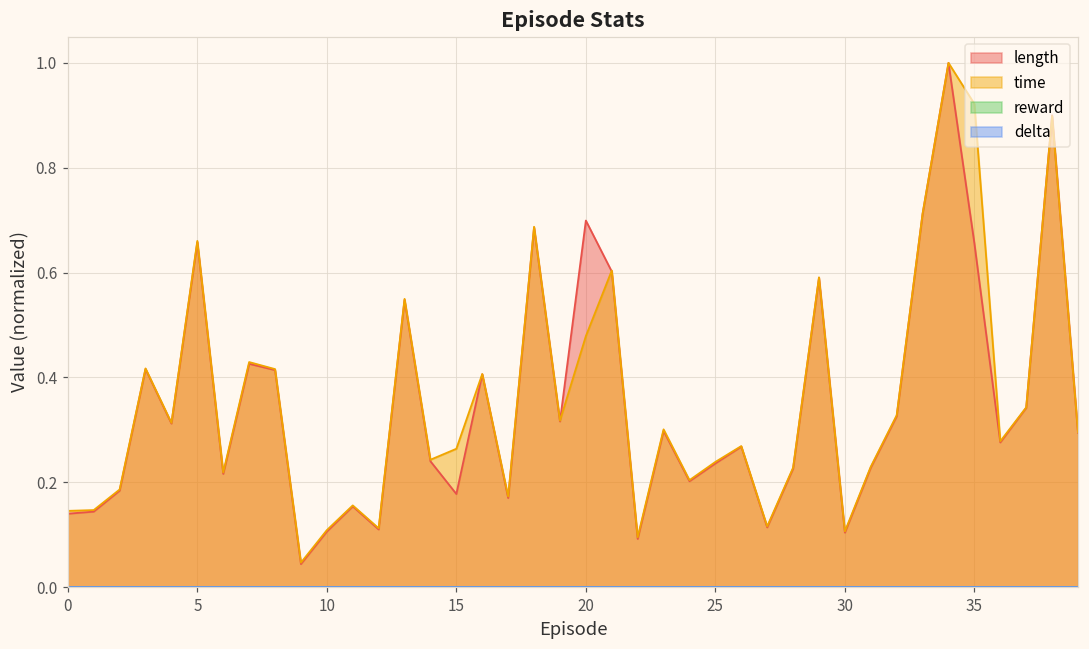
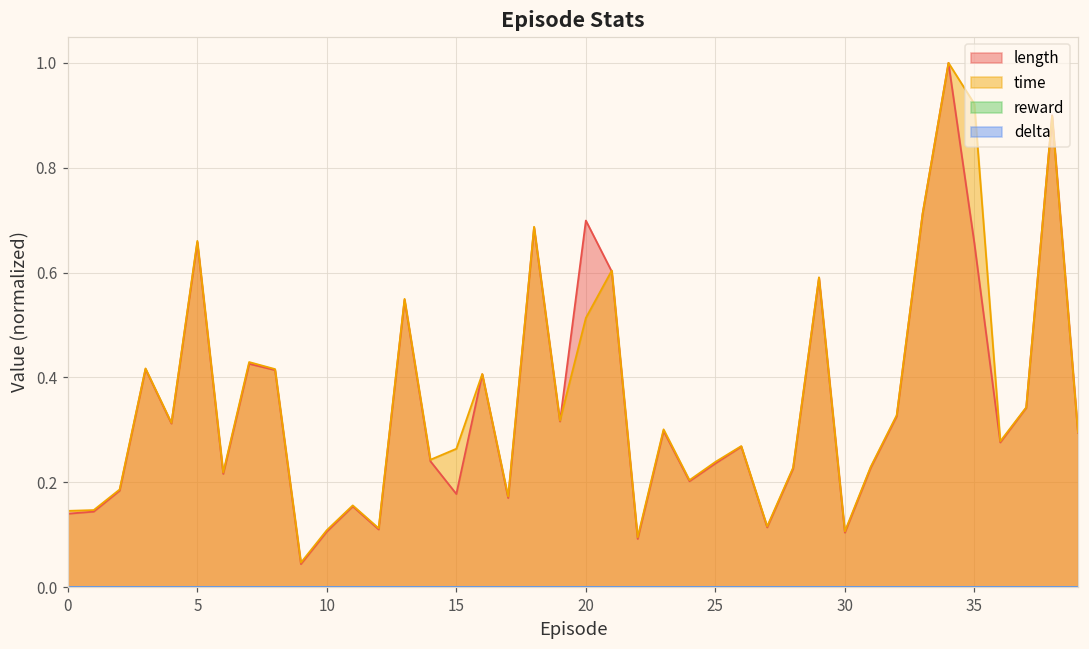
time, 20: 0.48 -> 0.51
